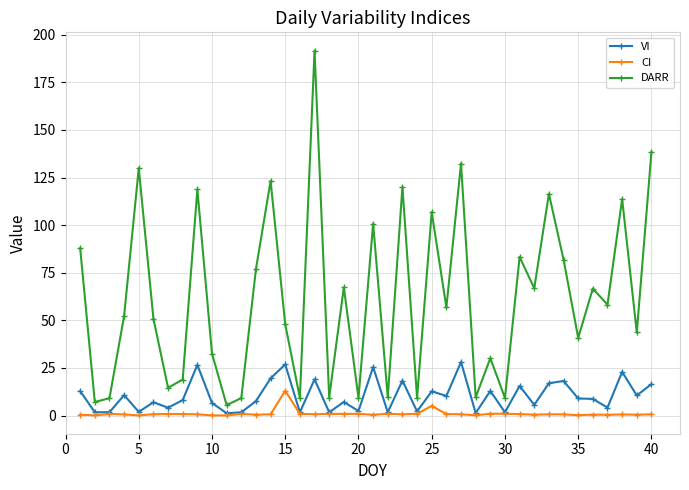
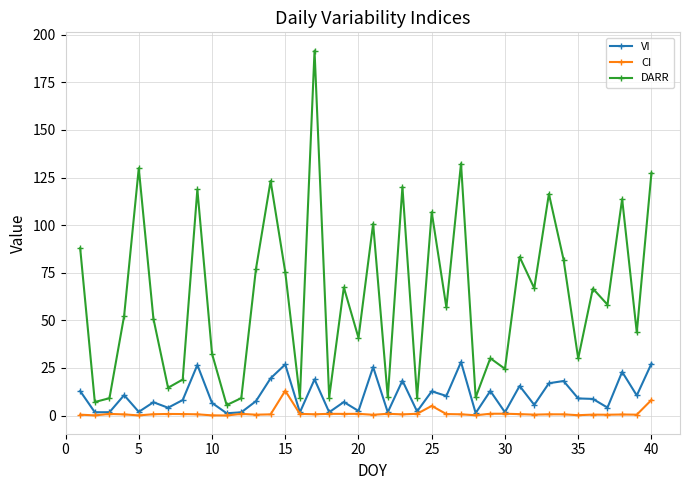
DARR, 15: 48 -> 75
DARR, 20: 9 -> 41
DARR, 30: 9 -> 25
DARR, 35: 41 -> 30
VI, 40: 16 -> 27
CI, 40: 1 -> 8
DARR, 40: 138 -> 127
